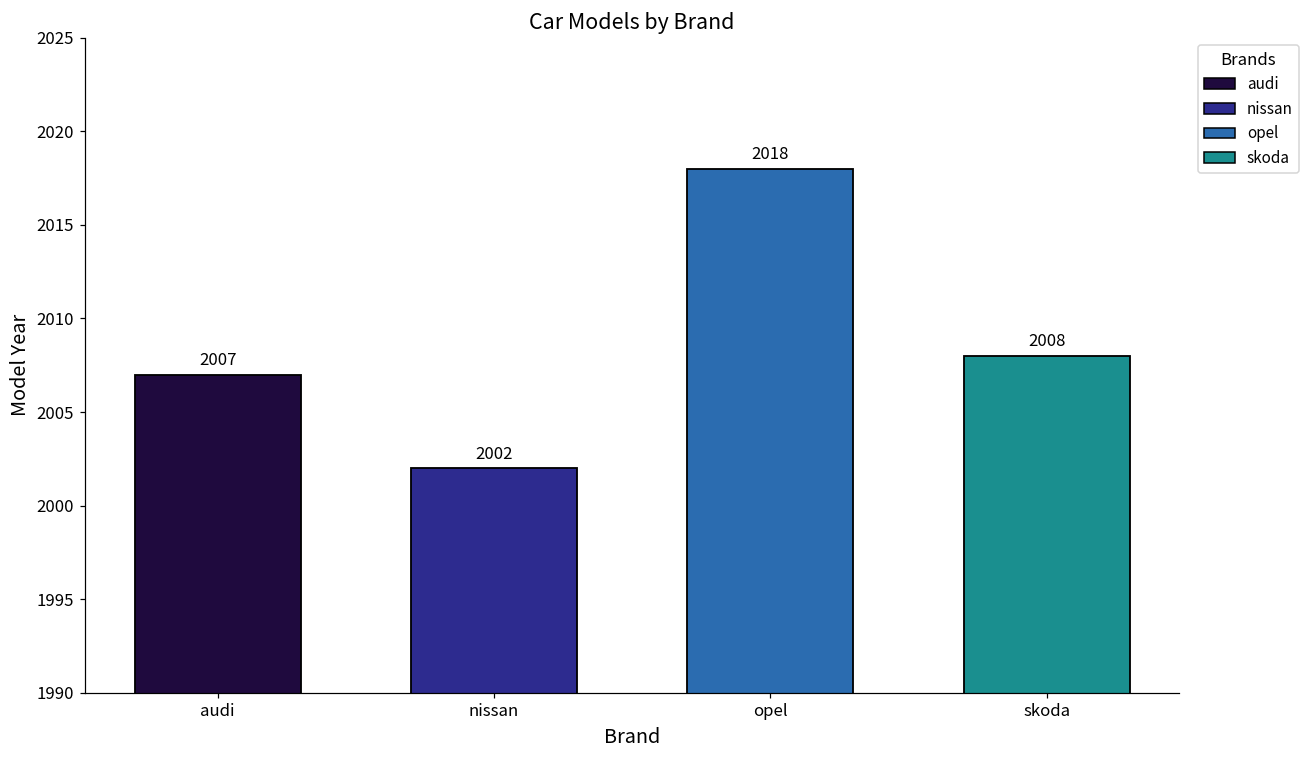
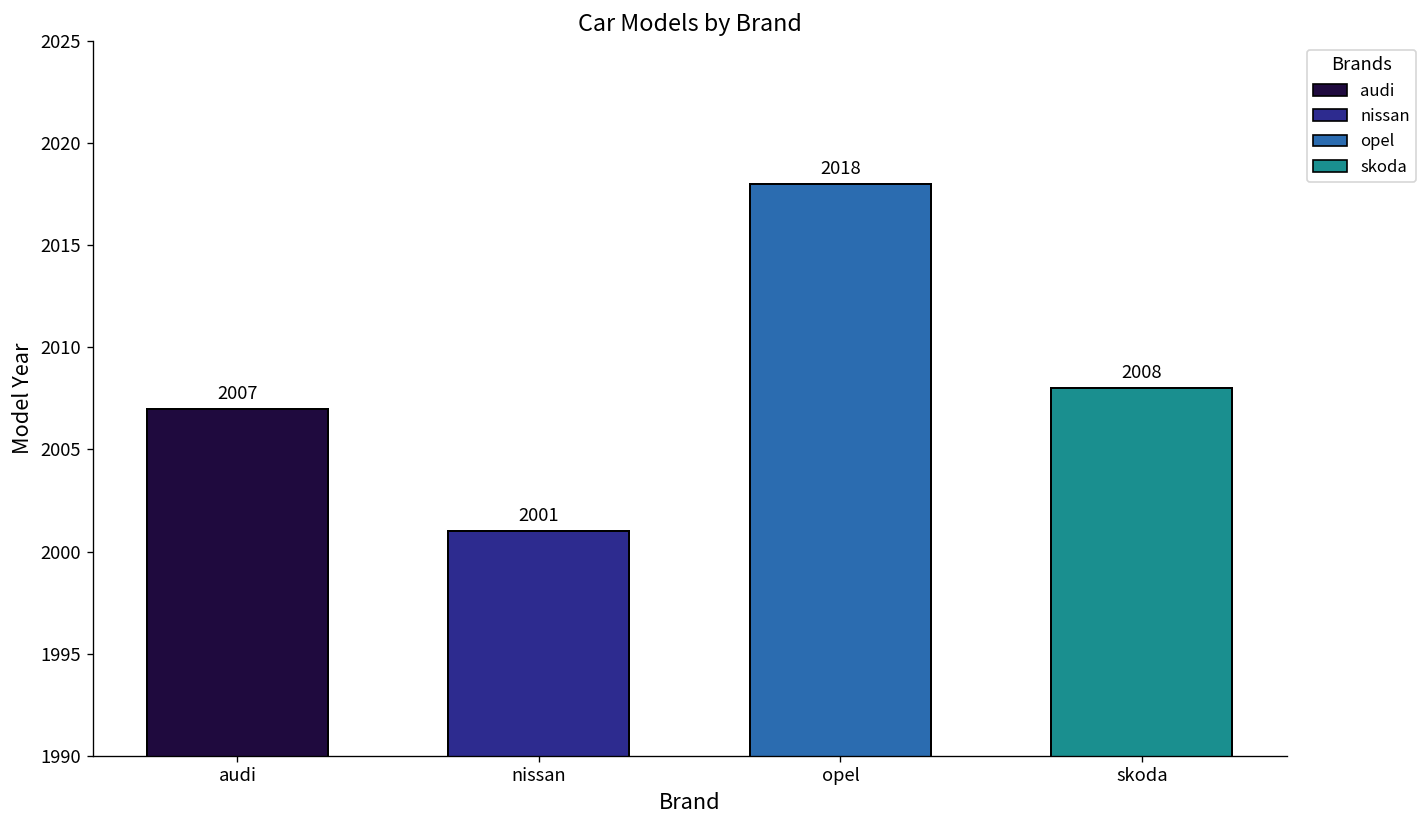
nissan: 2002 -> 2001
